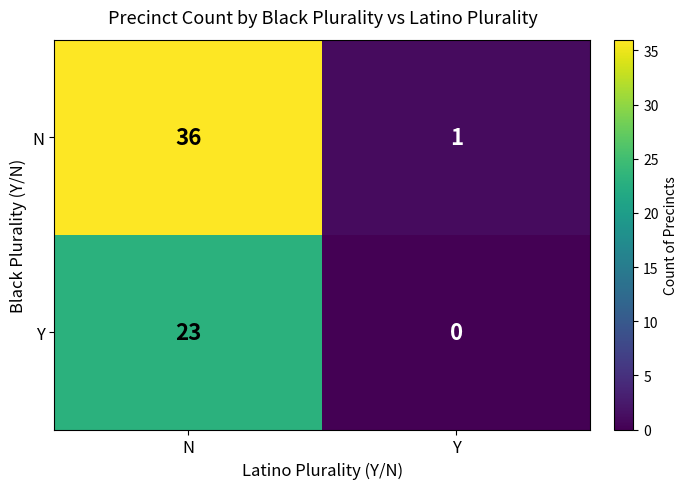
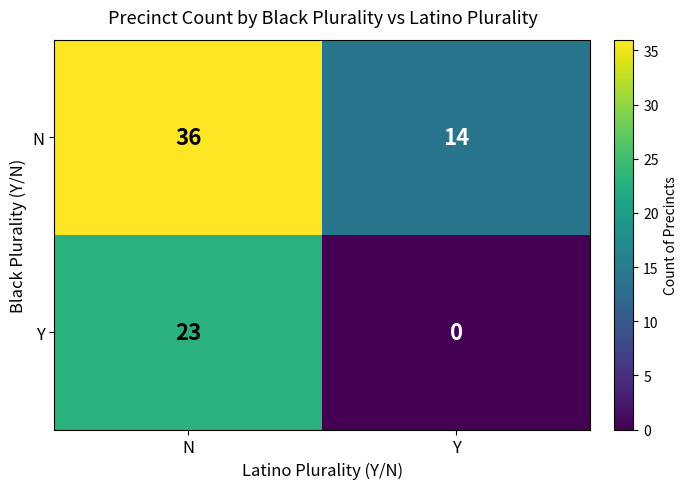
N, Y: 1 -> 14
